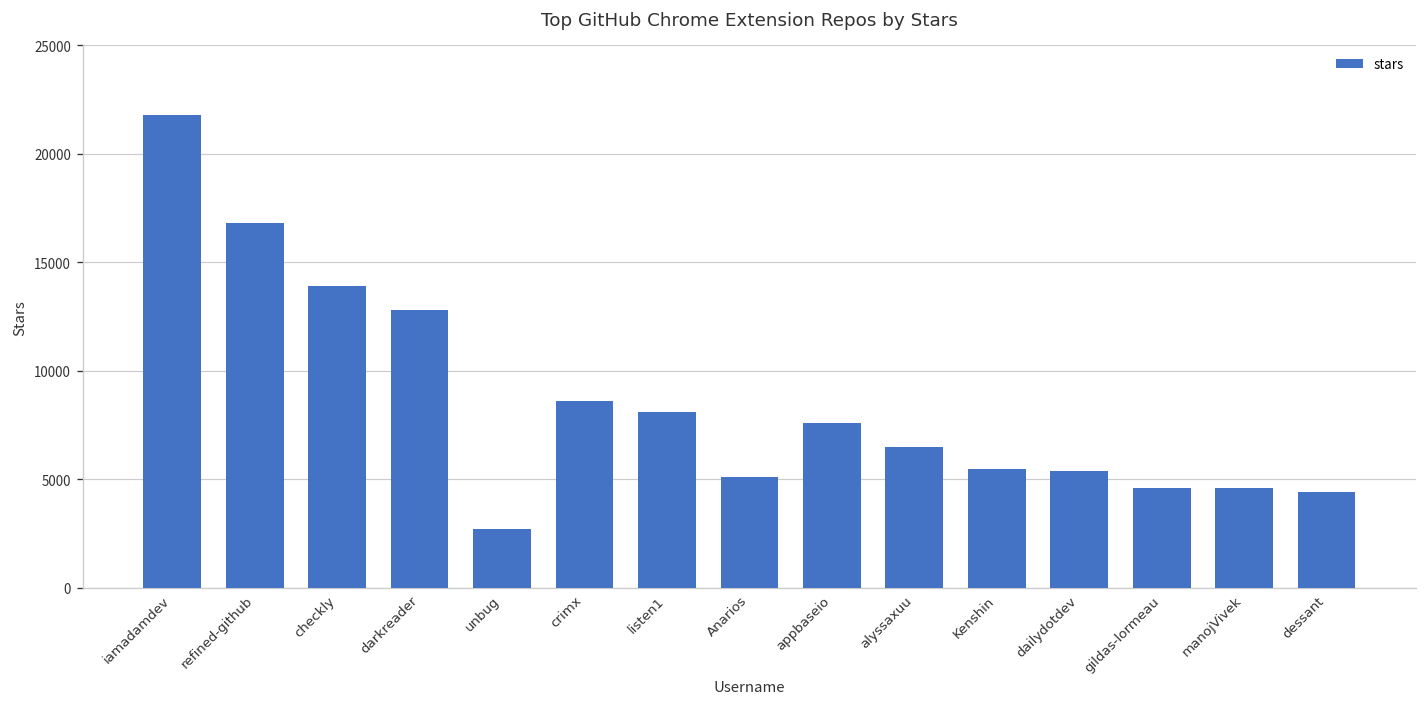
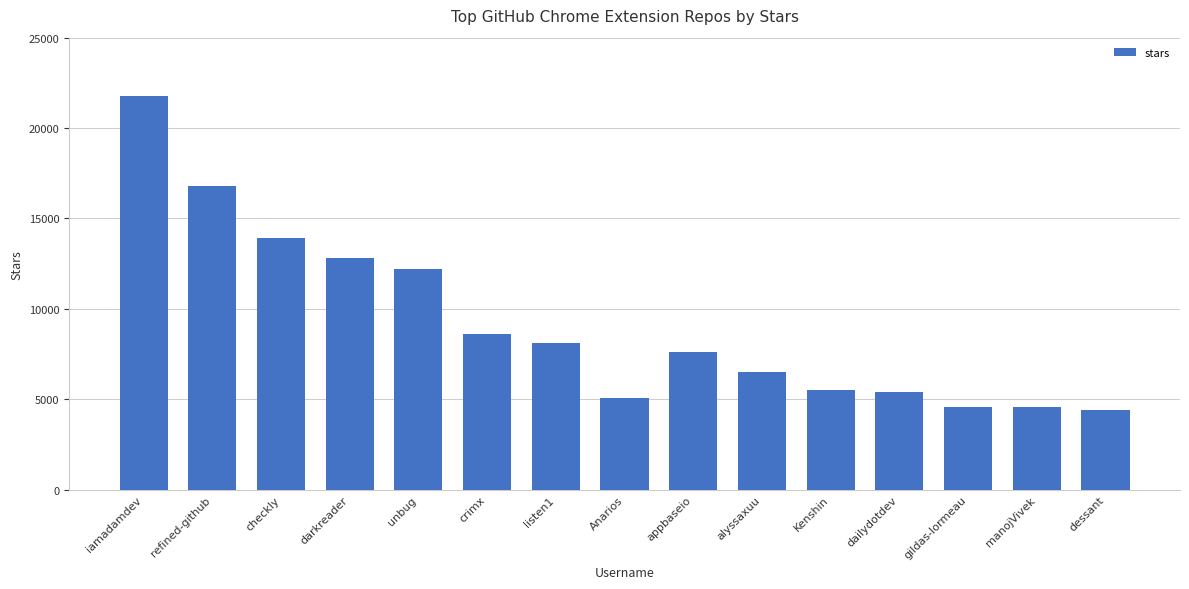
unbug: 2700 -> 12200
